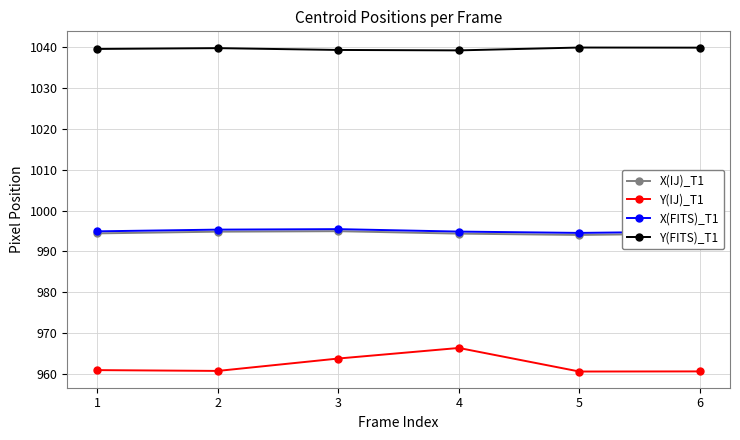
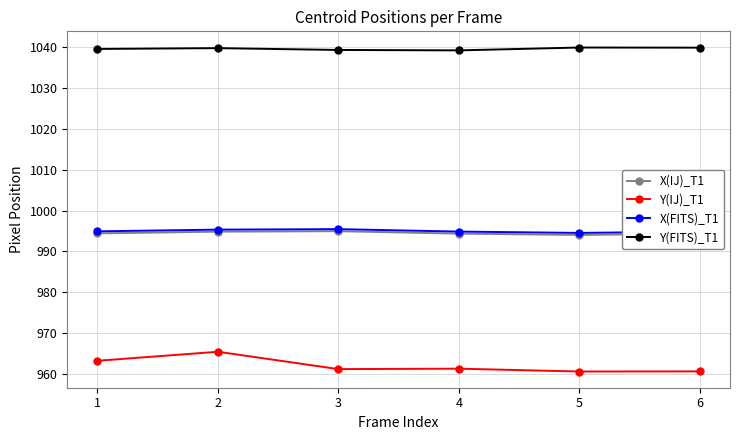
Y(IJ)_T1, 1: 961 -> 963
Y(IJ)_T1, 2: 961 -> 966
Y(IJ)_T1, 3: 964 -> 961
Y(IJ)_T1, 4: 966 -> 961
